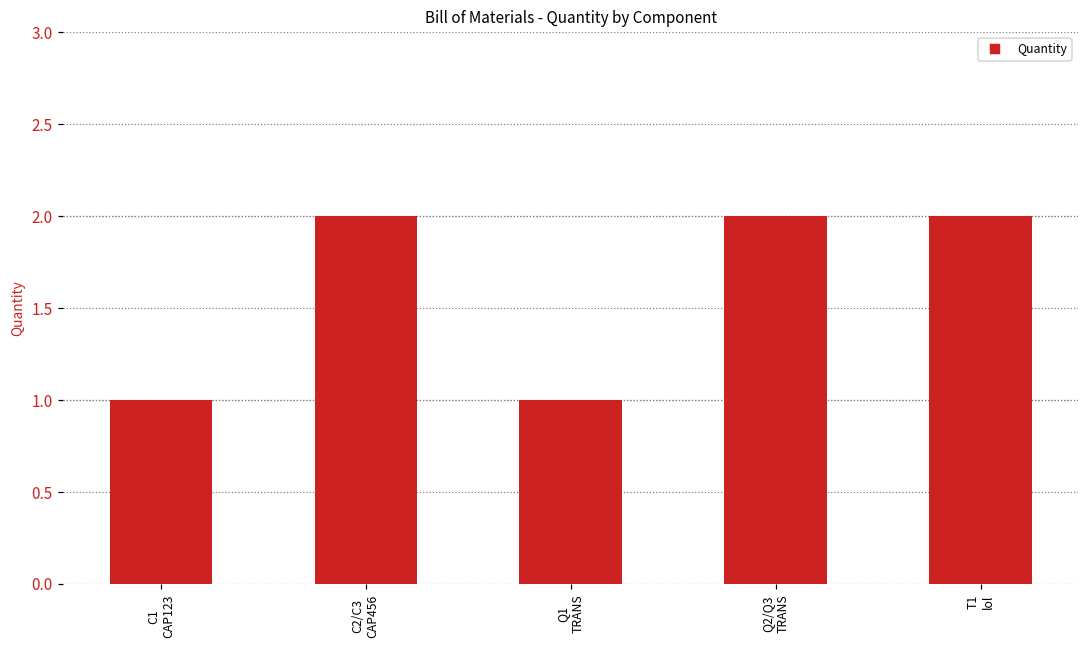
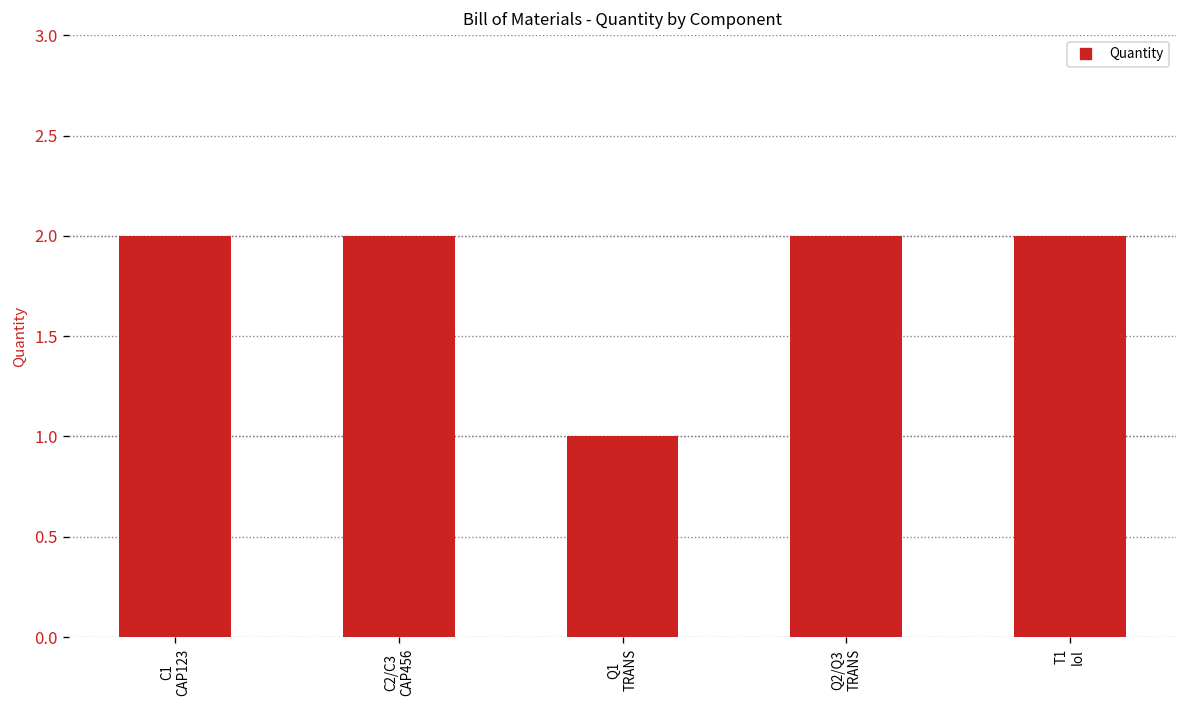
C1 CAP123: 1 -> 2
